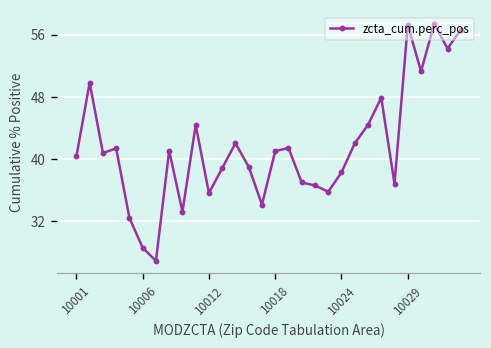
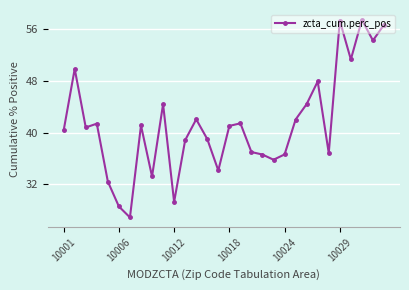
10012: 36 -> 29
10024: 38 -> 37
